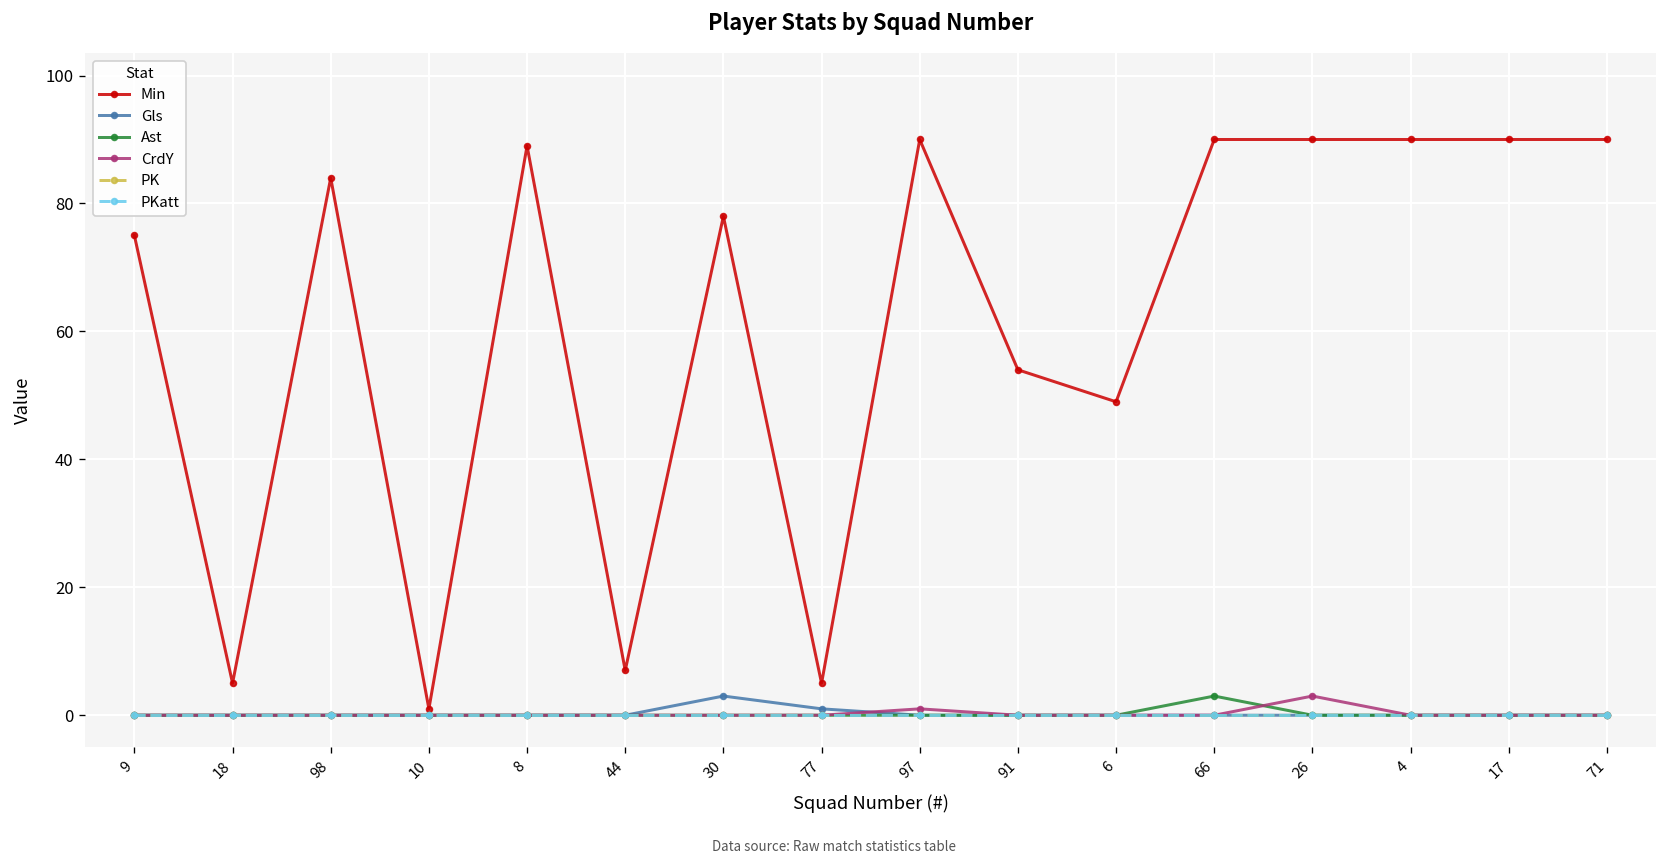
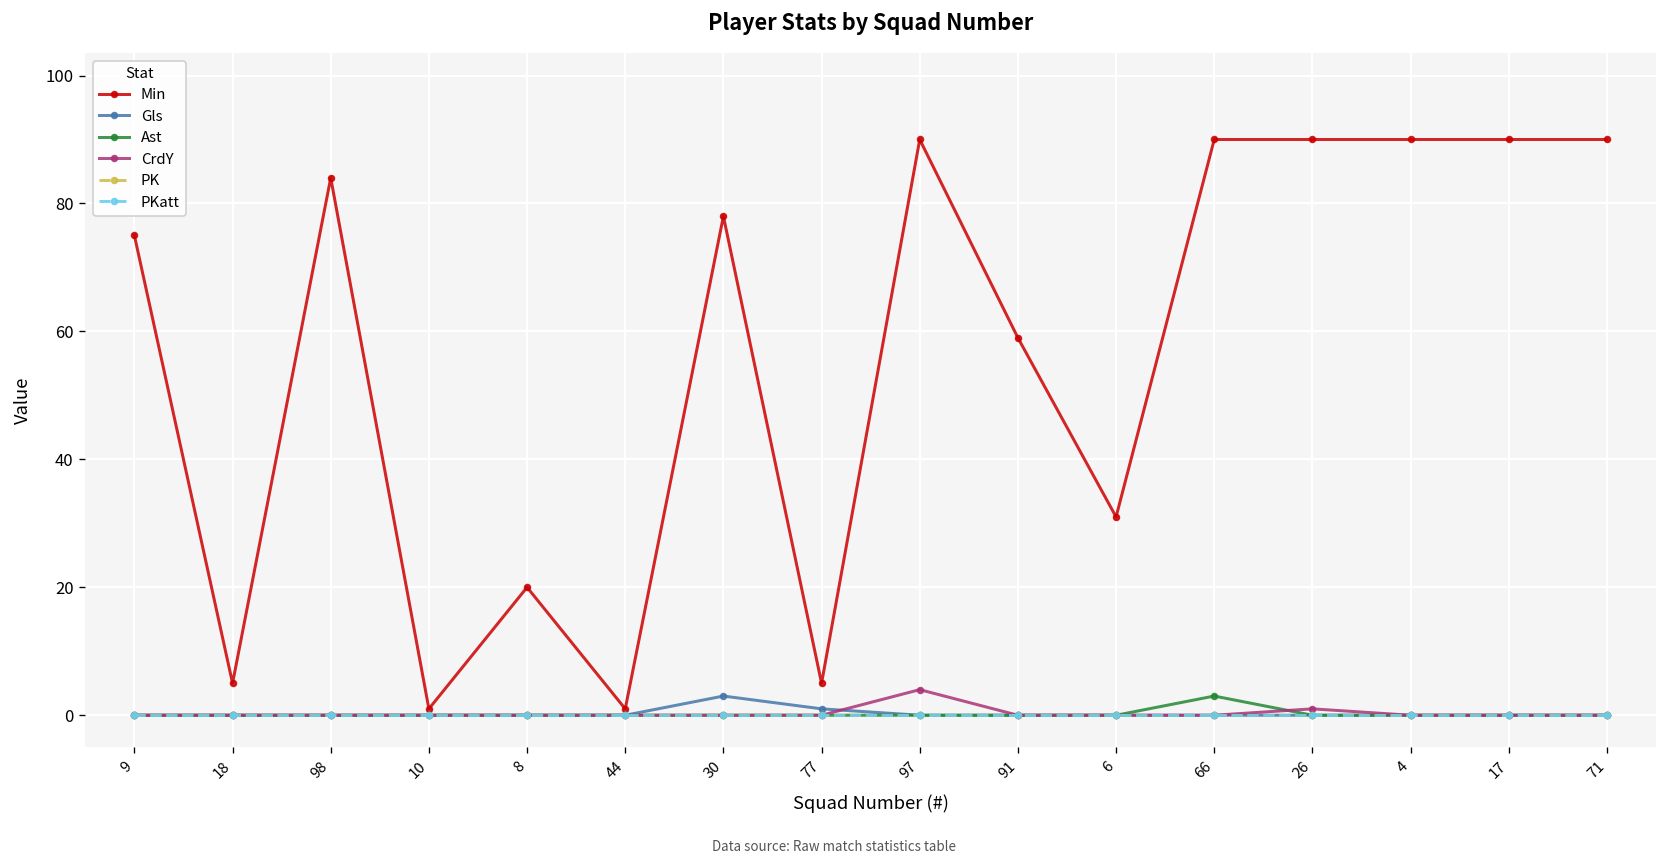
Min, 8: 89 -> 20
Min, 44: 7 -> 1
CrdY, 97: 1 -> 4
Min, 91: 54 -> 59
Min, 6: 49 -> 31
CrdY, 26: 3 -> 1
